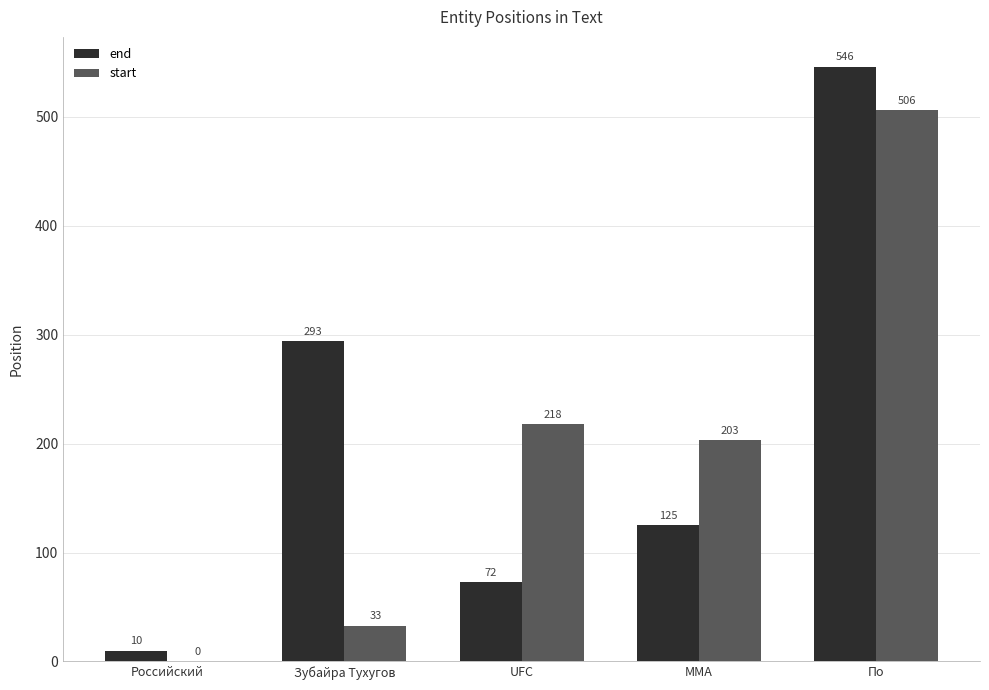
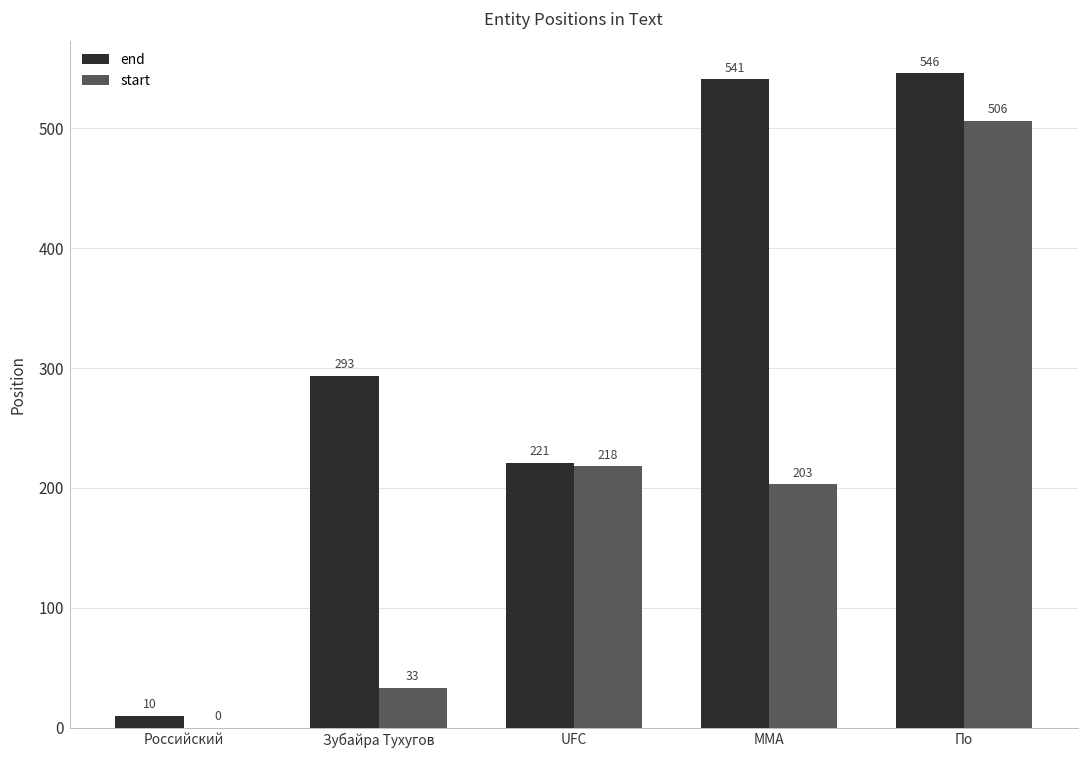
end, UFC: 72 -> 221
end, MMA: 125 -> 541
